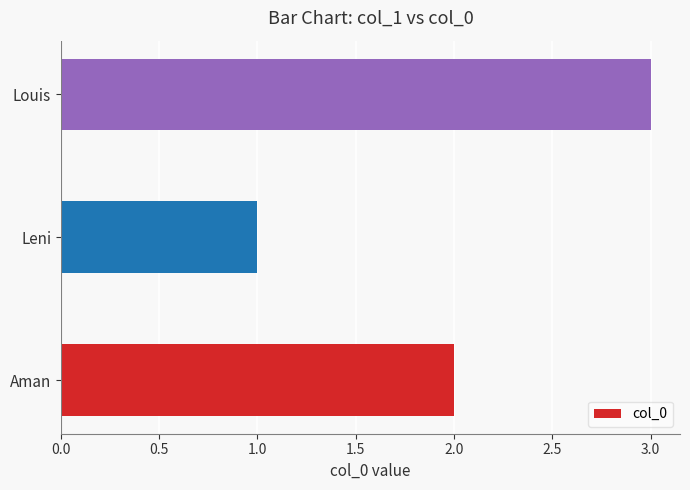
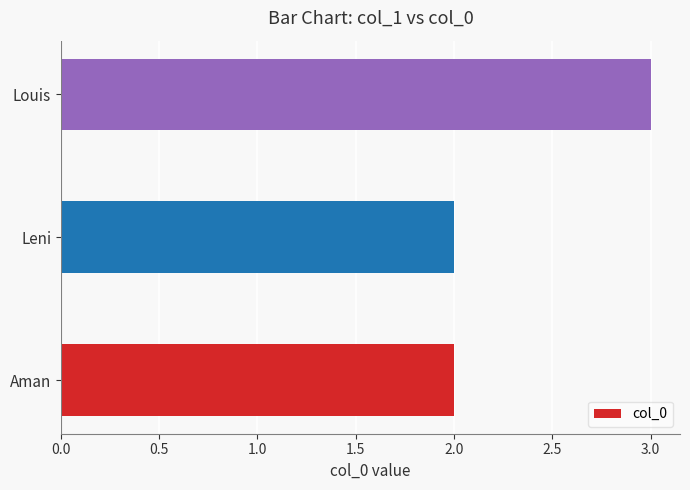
Leni: 1 -> 2
